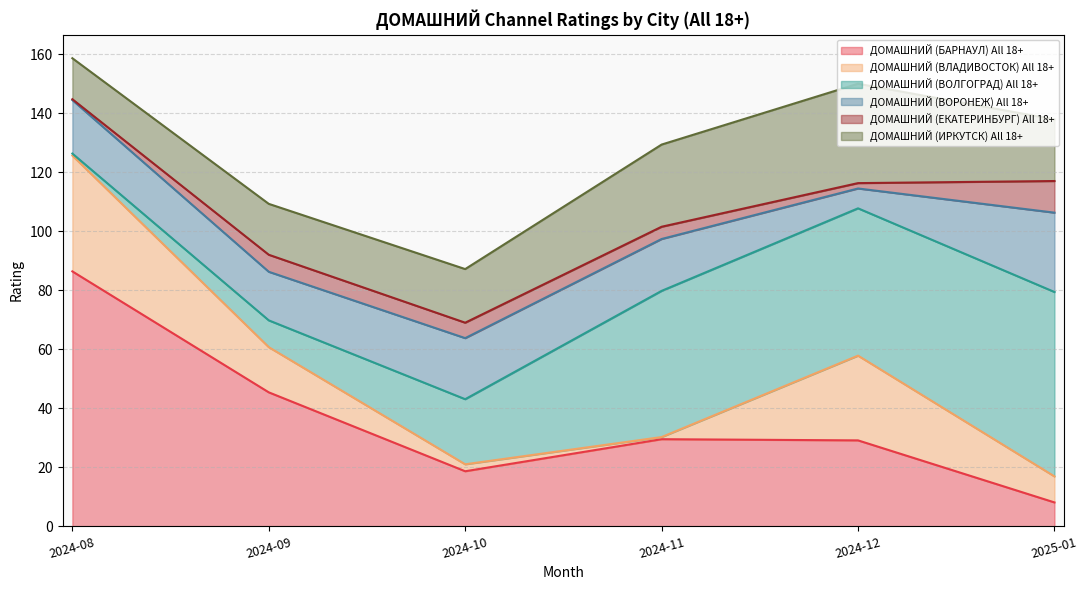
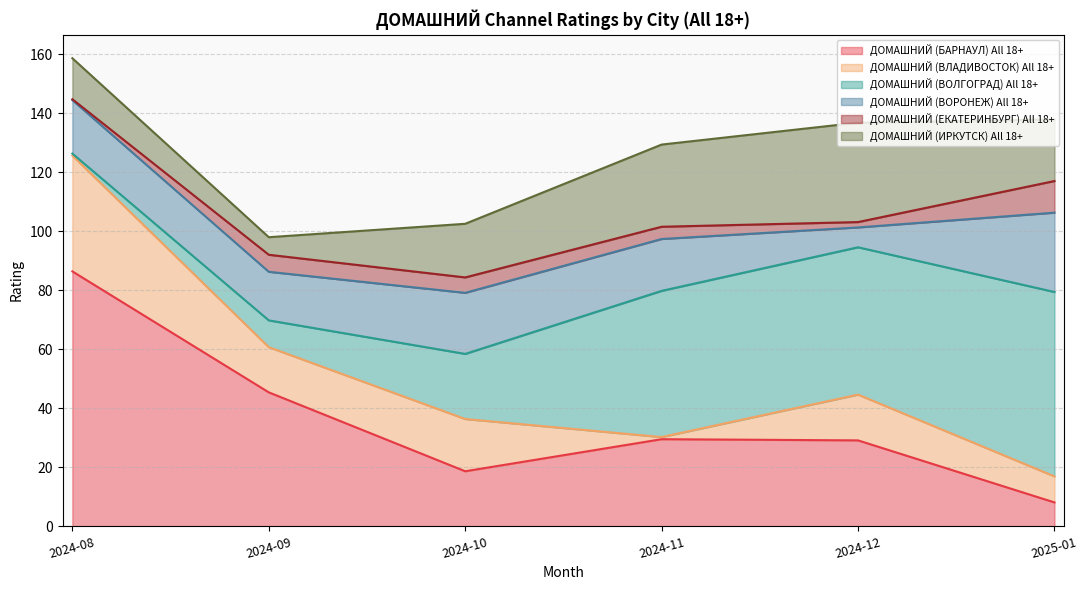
ДОМАШНИЙ (ИРКУТСК) All 18+, 2024-09: 17 -> 6
ДОМАШНИЙ (ВЛАДИВОСТОК) All 18+, 2024-10: 2 -> 18
ДОМАШНИЙ (ВЛАДИВОСТОК) All 18+, 2024-12: 29 -> 16
